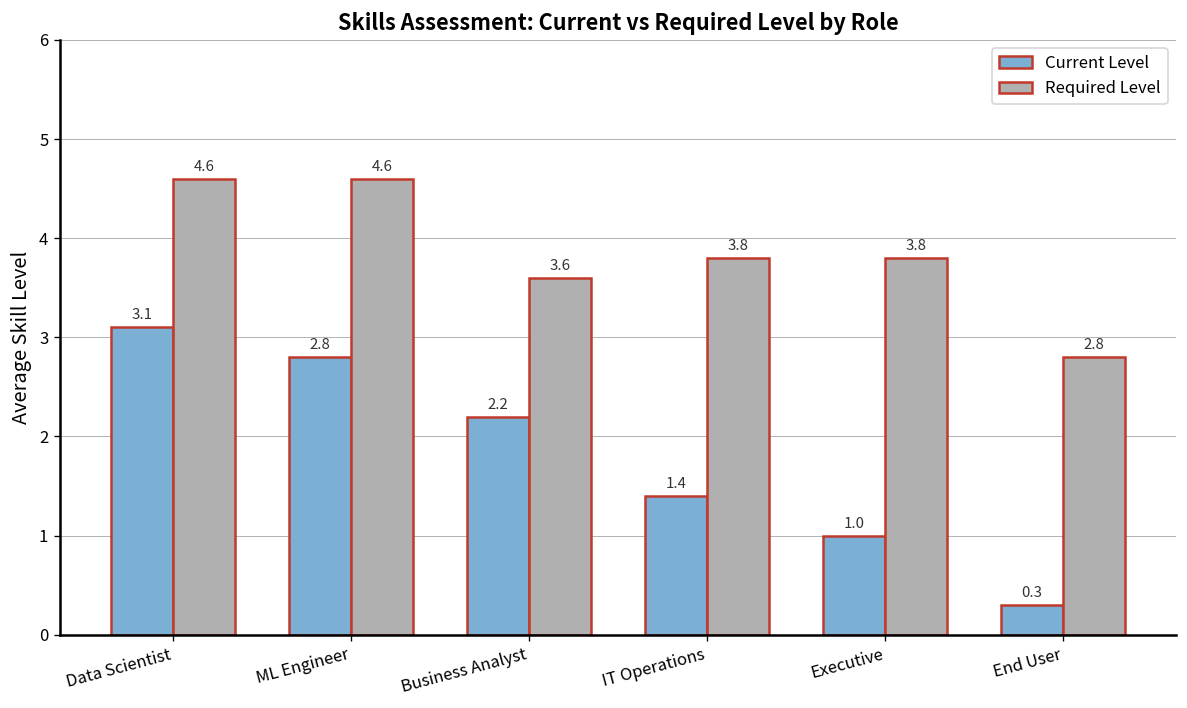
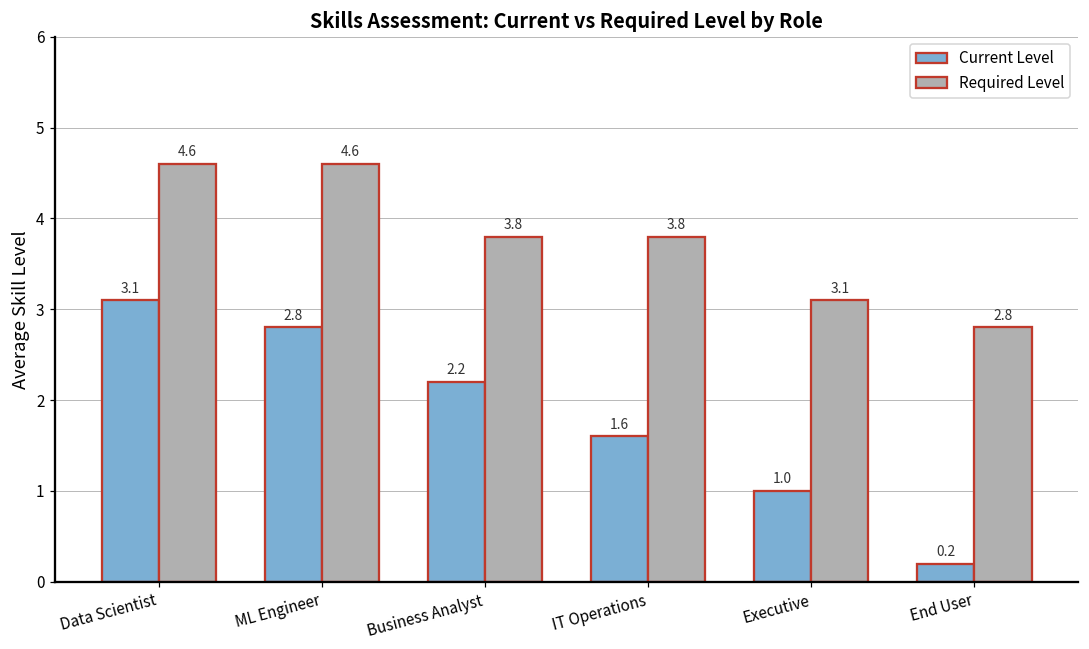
Required Level, Business Analyst: 3.6 -> 3.8
Current Level, IT Operations: 1.4 -> 1.6
Required Level, Executive: 3.8 -> 3.1
Current Level, End User: 0.3 -> 0.2
